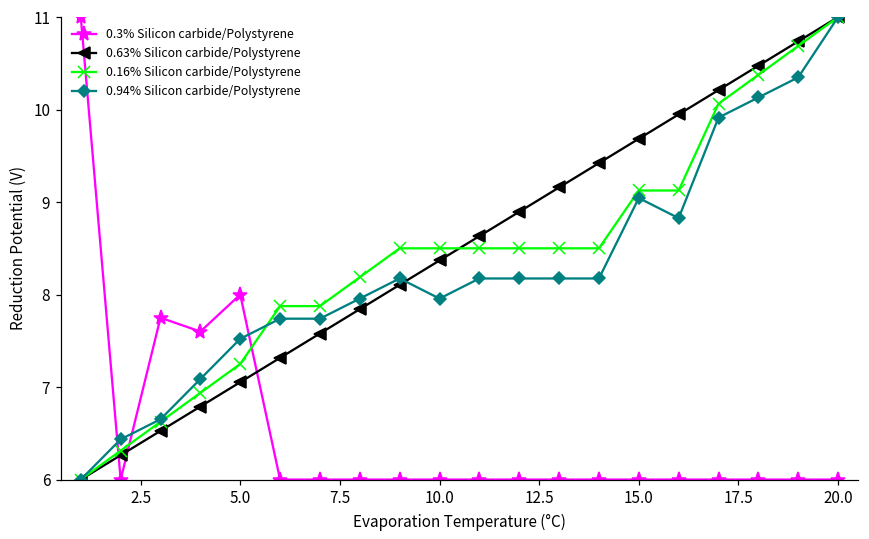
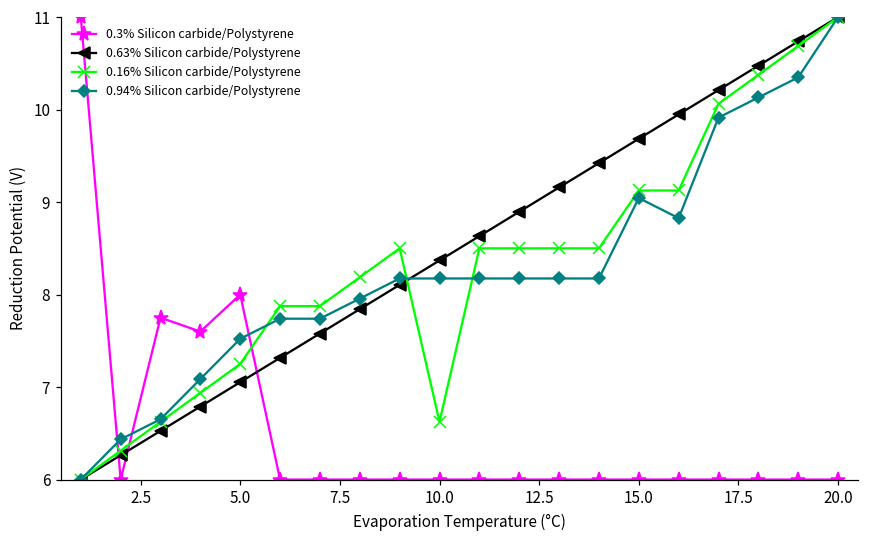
0.16% Silicon carbide/Polystyrene, 10.0: 8.5 -> 6.6
0.94% Silicon carbide/Polystyrene, 10.0: 8.0 -> 8.2
